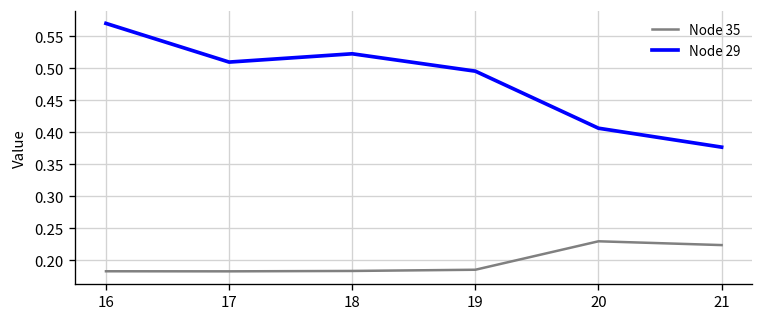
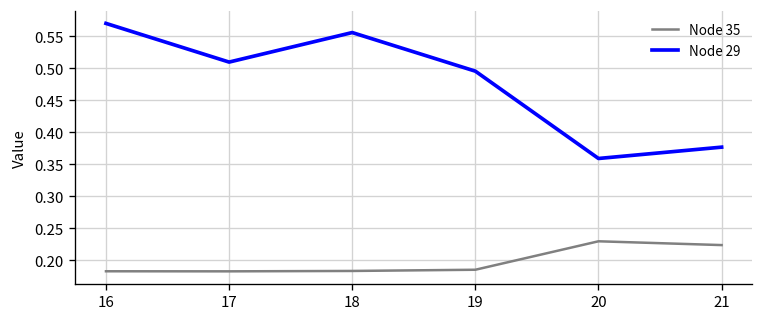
Node 29, 18: 0.52 -> 0.56
Node 29, 20: 0.41 -> 0.36
